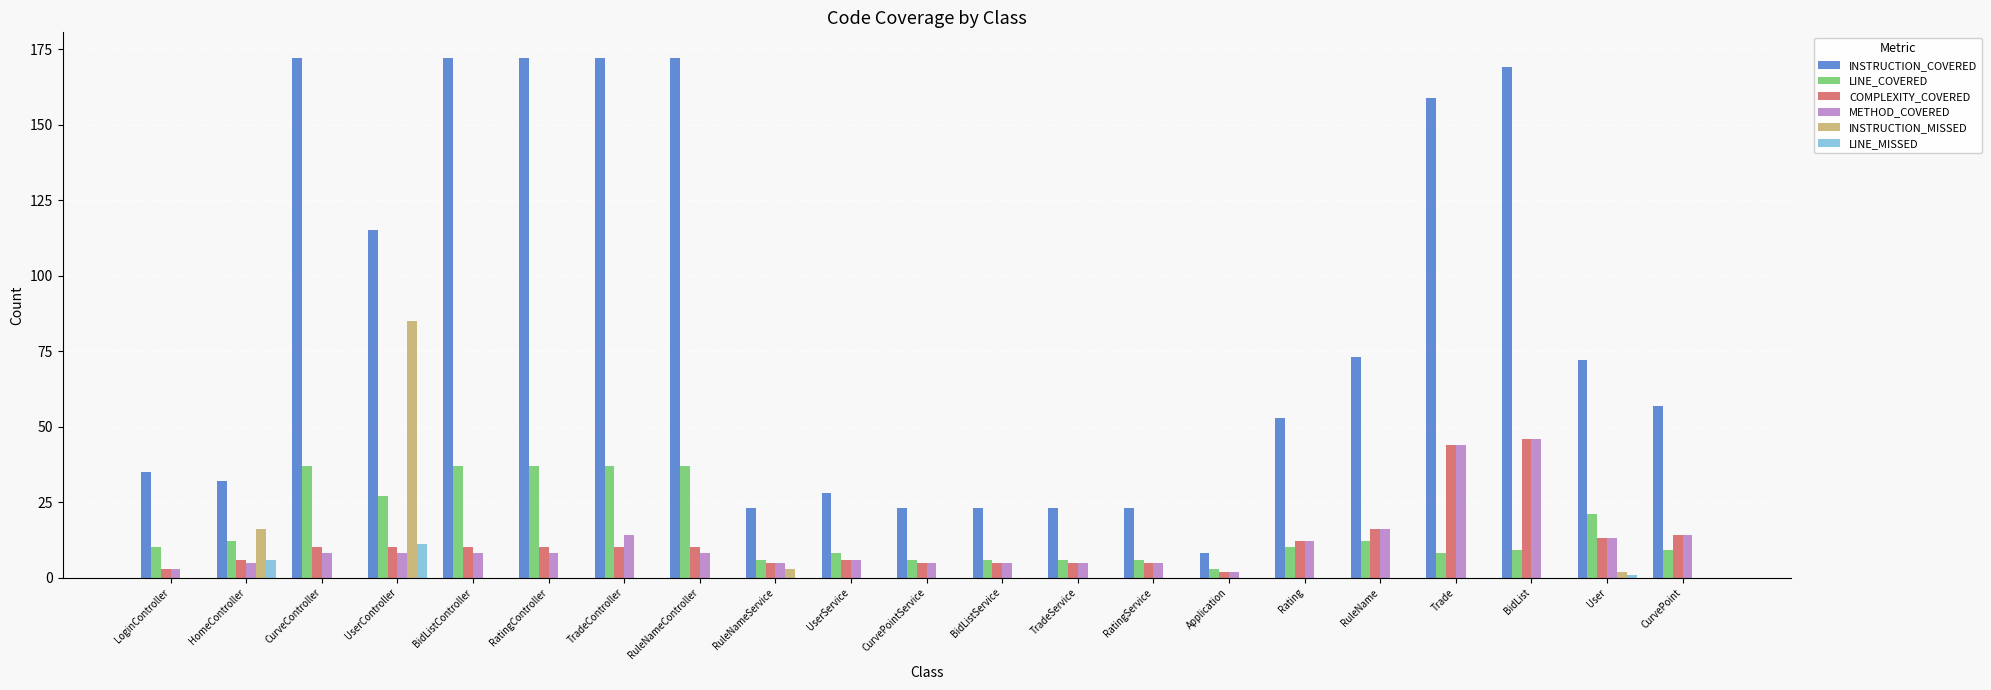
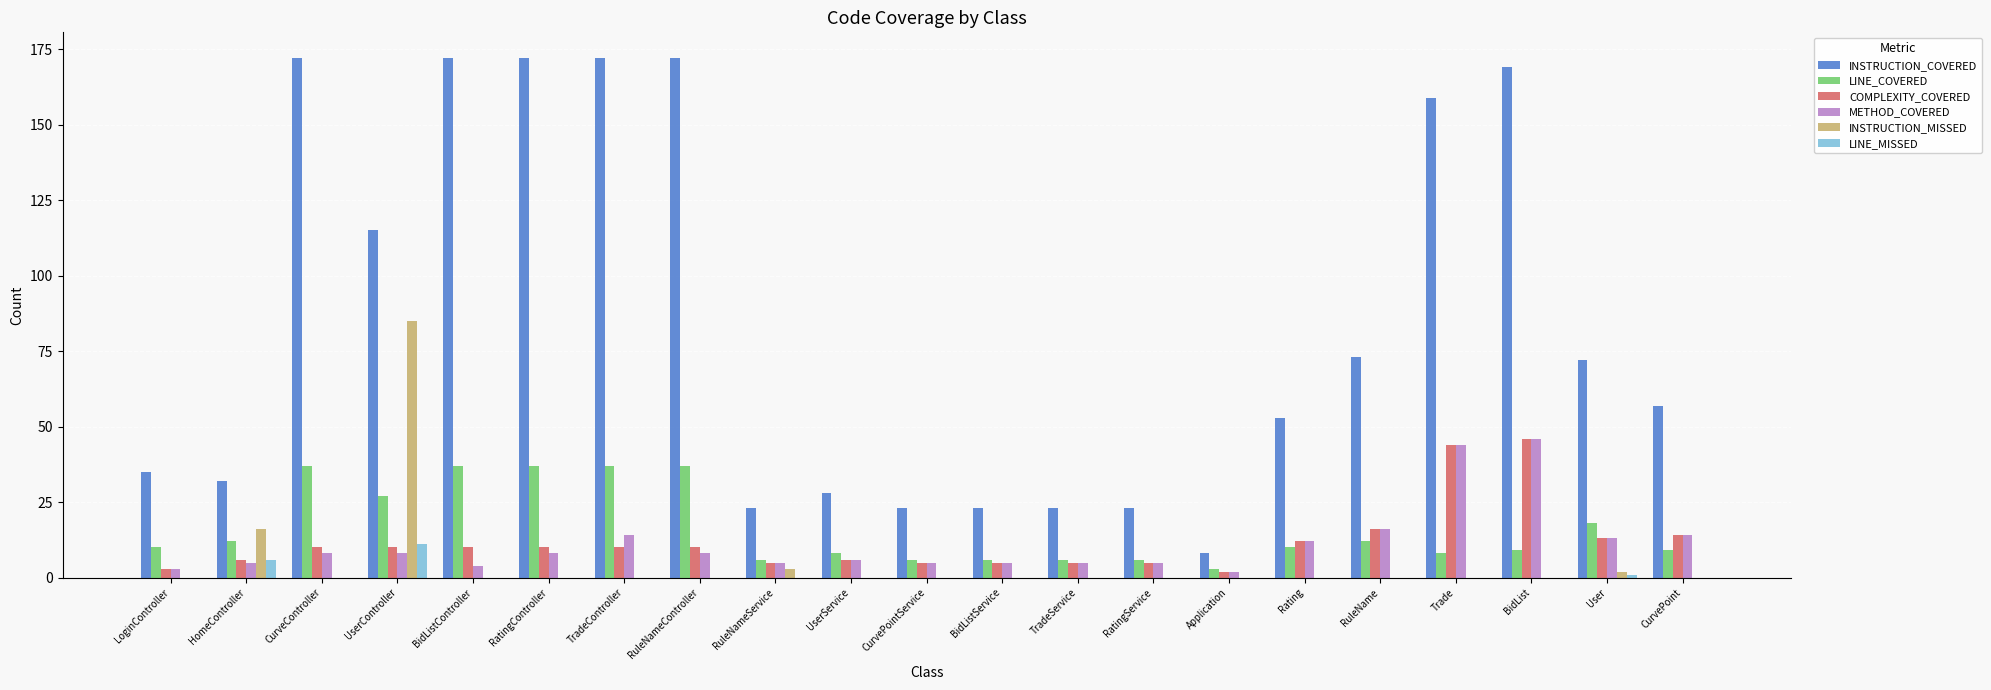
METHOD_COVERED, BidListController: 8 -> 4
LINE_COVERED, User: 21 -> 18
